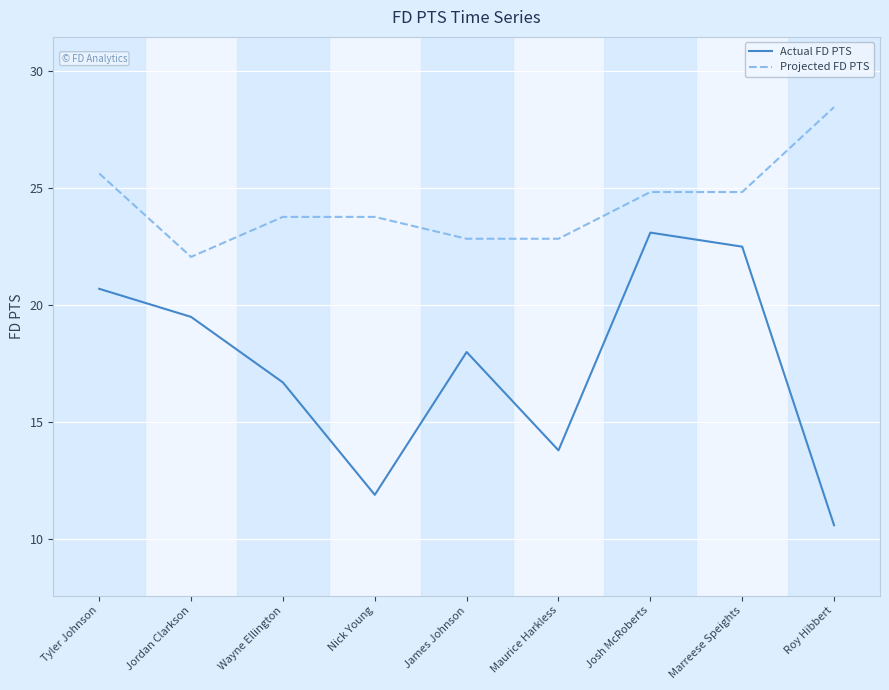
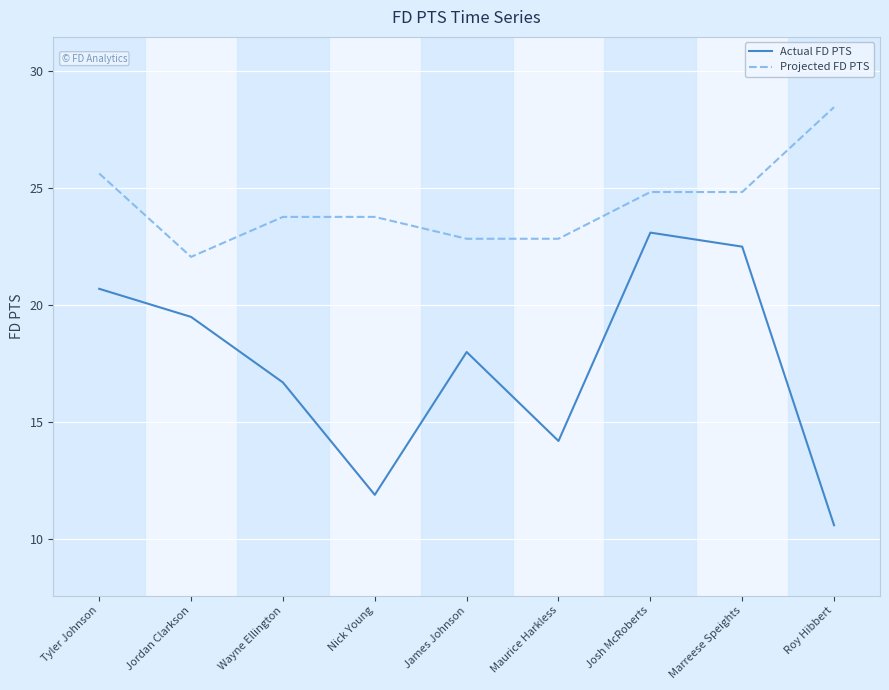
Actual FD PTS, Maurice Harkless: 13.8 -> 14.2
